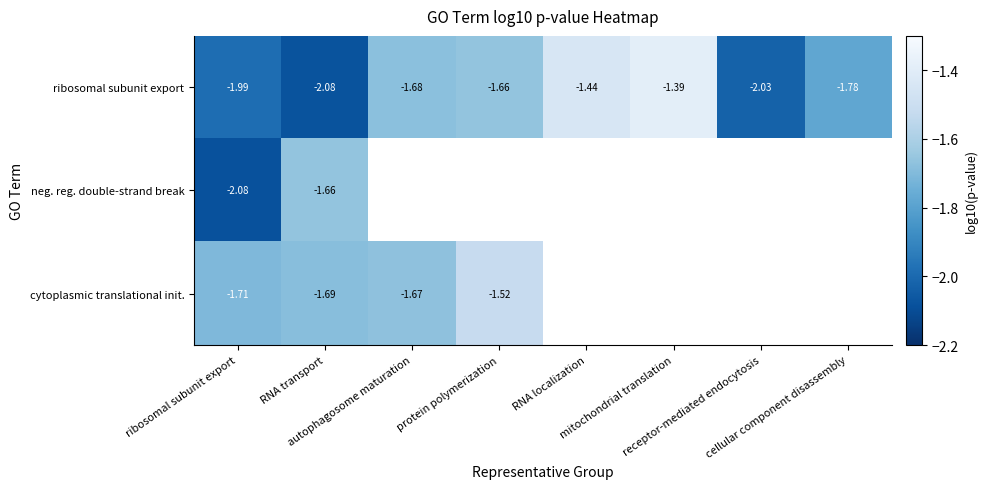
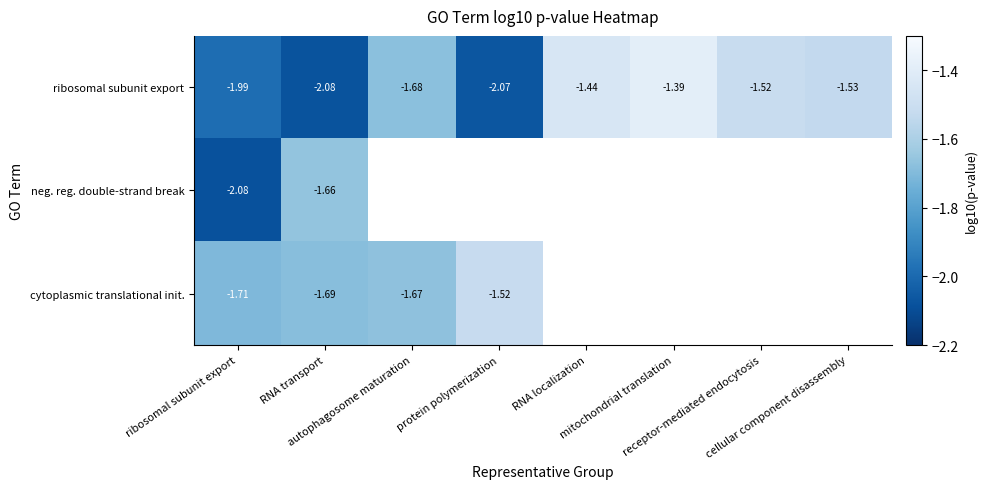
ribosomal subunit export, protein polymerization: -1.66 -> -2.07
ribosomal subunit export, receptor-mediated endocytosis: -2.03 -> -1.52
ribosomal subunit export, cellular component disassembly: -1.78 -> -1.53
